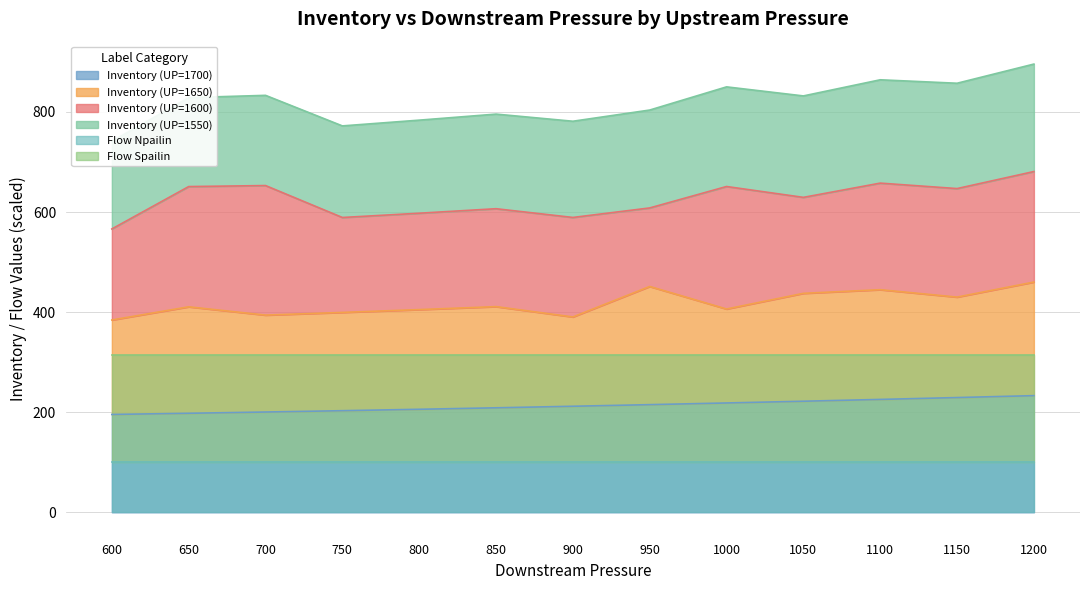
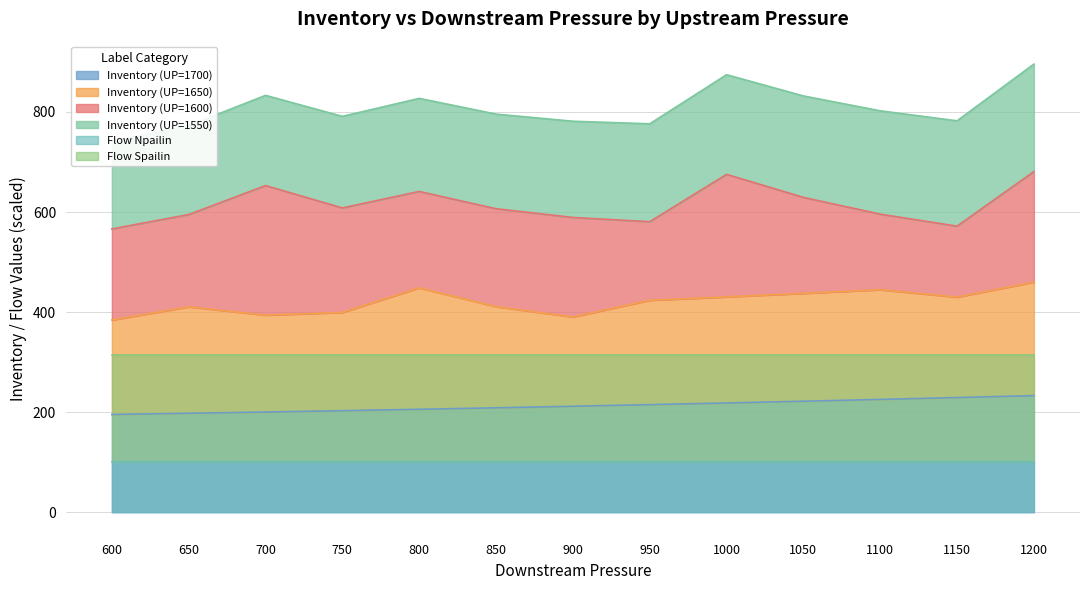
Inventory (UP=1600), 650: 240 -> 180
Inventory (UP=1600), 750: 190 -> 210
Inventory (UP=1650), 800: 200 -> 240
Inventory (UP=1650), 950: 240 -> 210
Inventory (UP=1650), 1000: 190 -> 210
Inventory (UP=1600), 1100: 210 -> 150
Inventory (UP=1600), 1150: 220 -> 140
